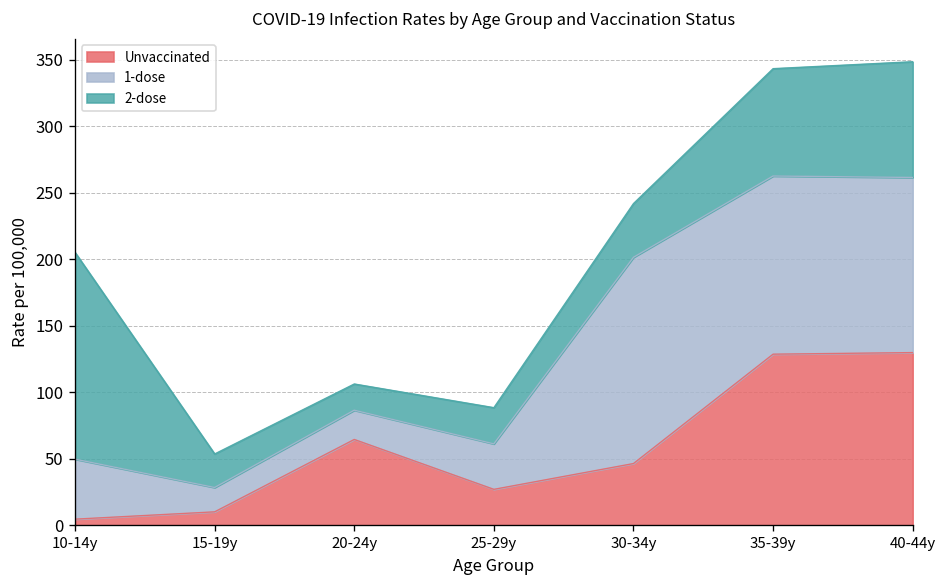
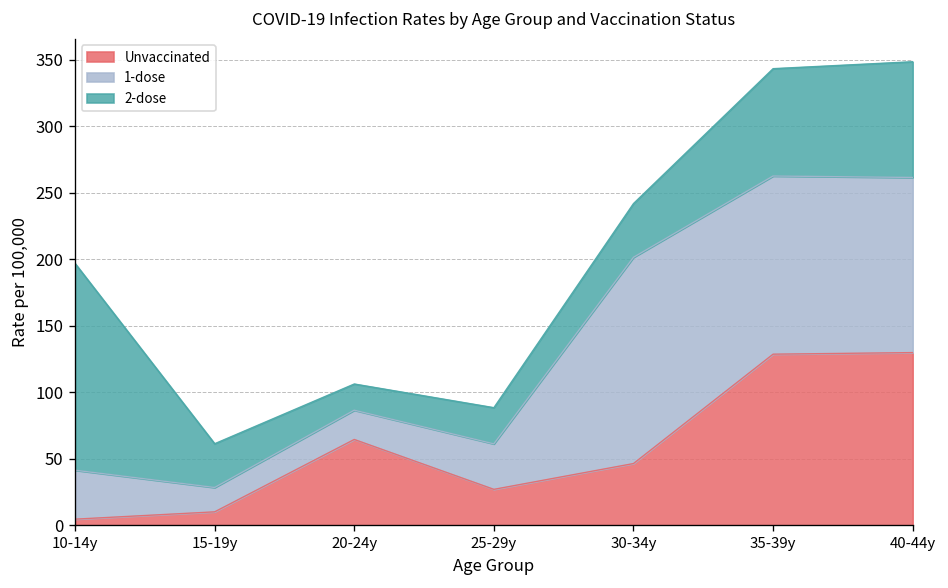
1-dose, 10-14y: 45 -> 37
2-dose, 15-19y: 25 -> 33
